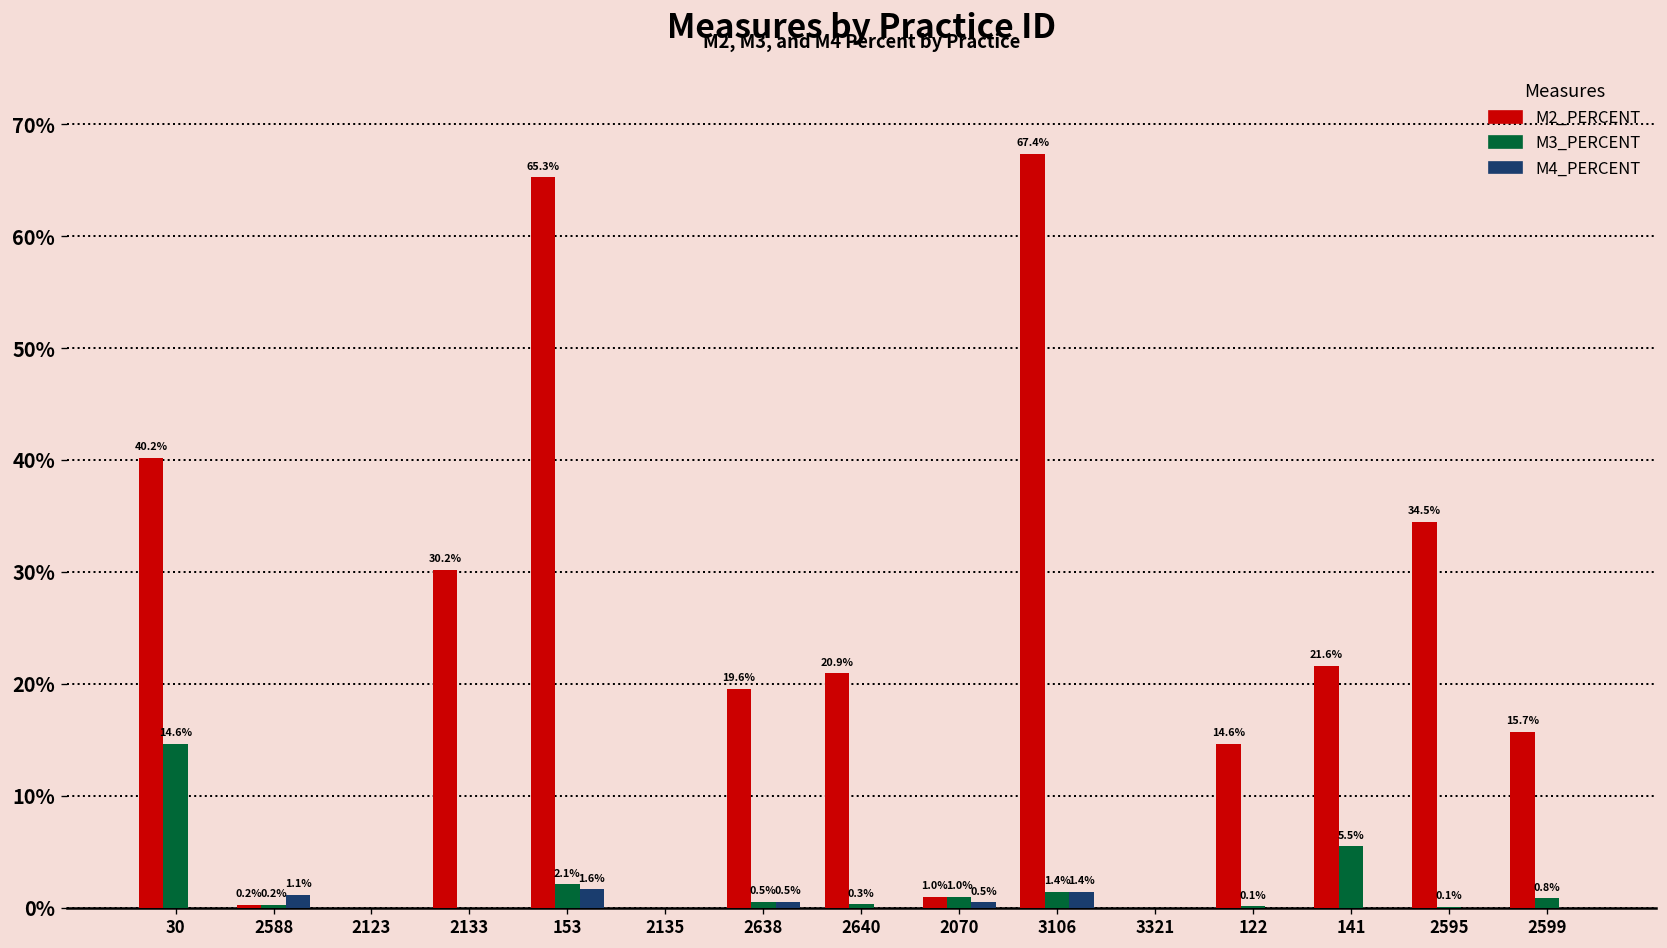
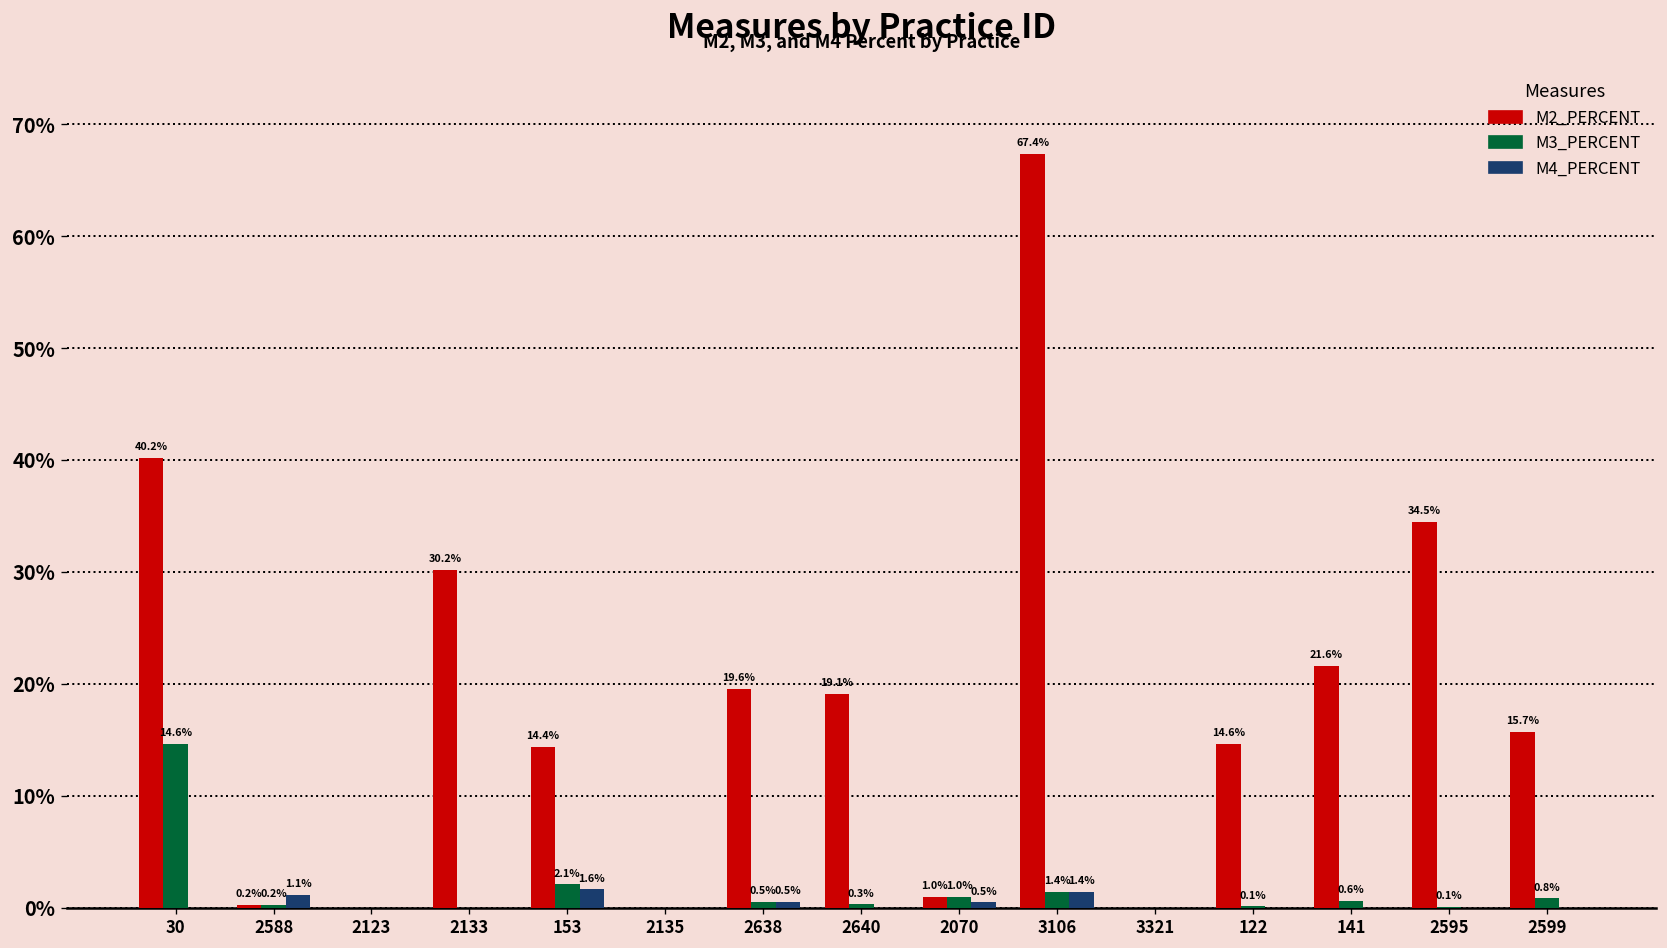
M2_PERCENT, 153: 65.3% -> 14.4%
M2_PERCENT, 2640: 20.9% -> 19.1%
M3_PERCENT, 141: 5.5% -> 0.6%
